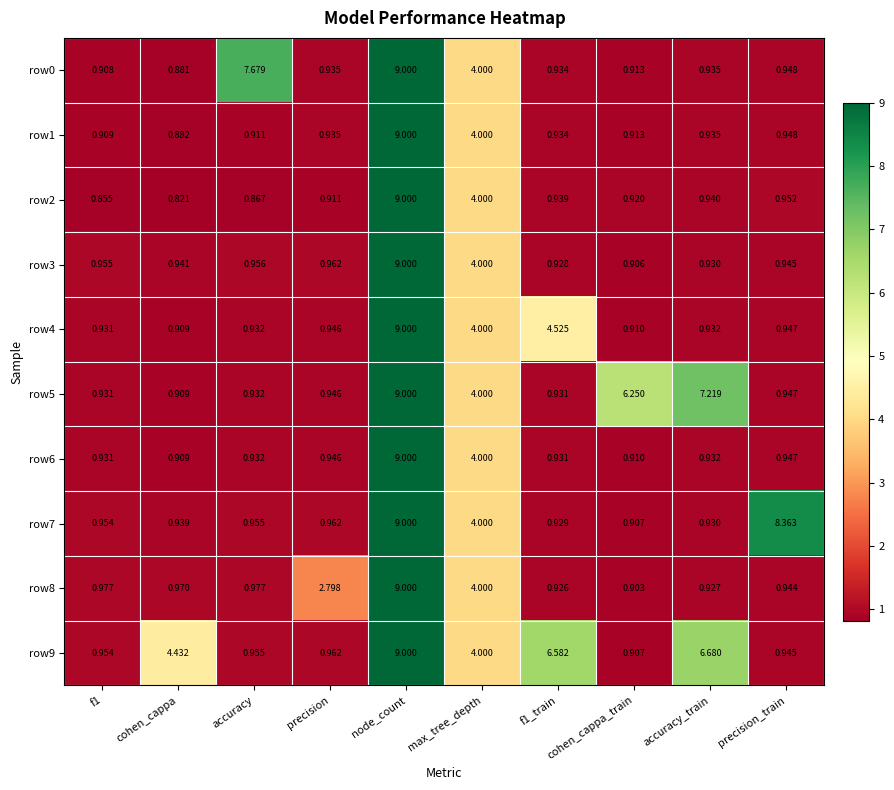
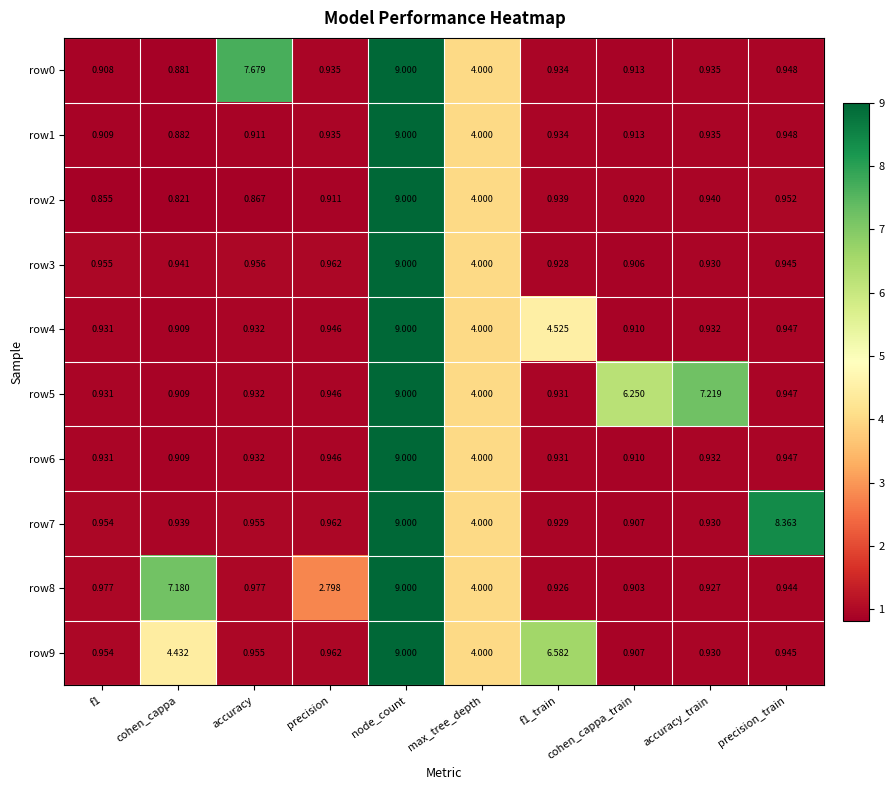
row8, cohen_cappa: 0.970 -> 7.180
row9, accuracy_train: 6.680 -> 0.930
